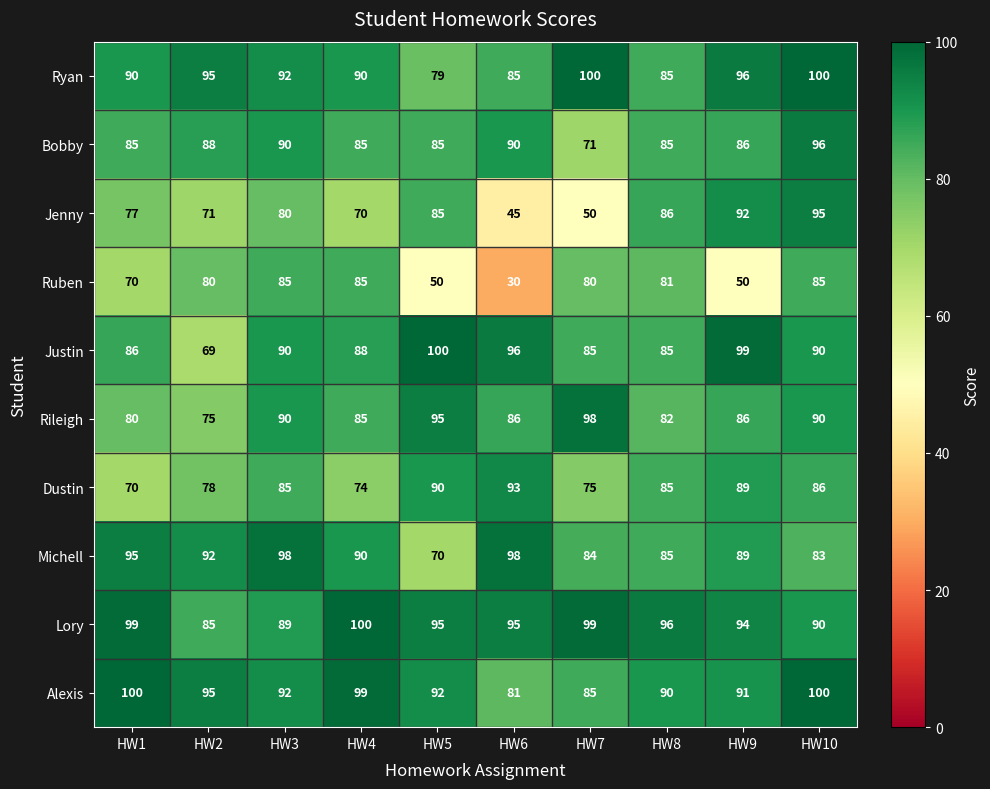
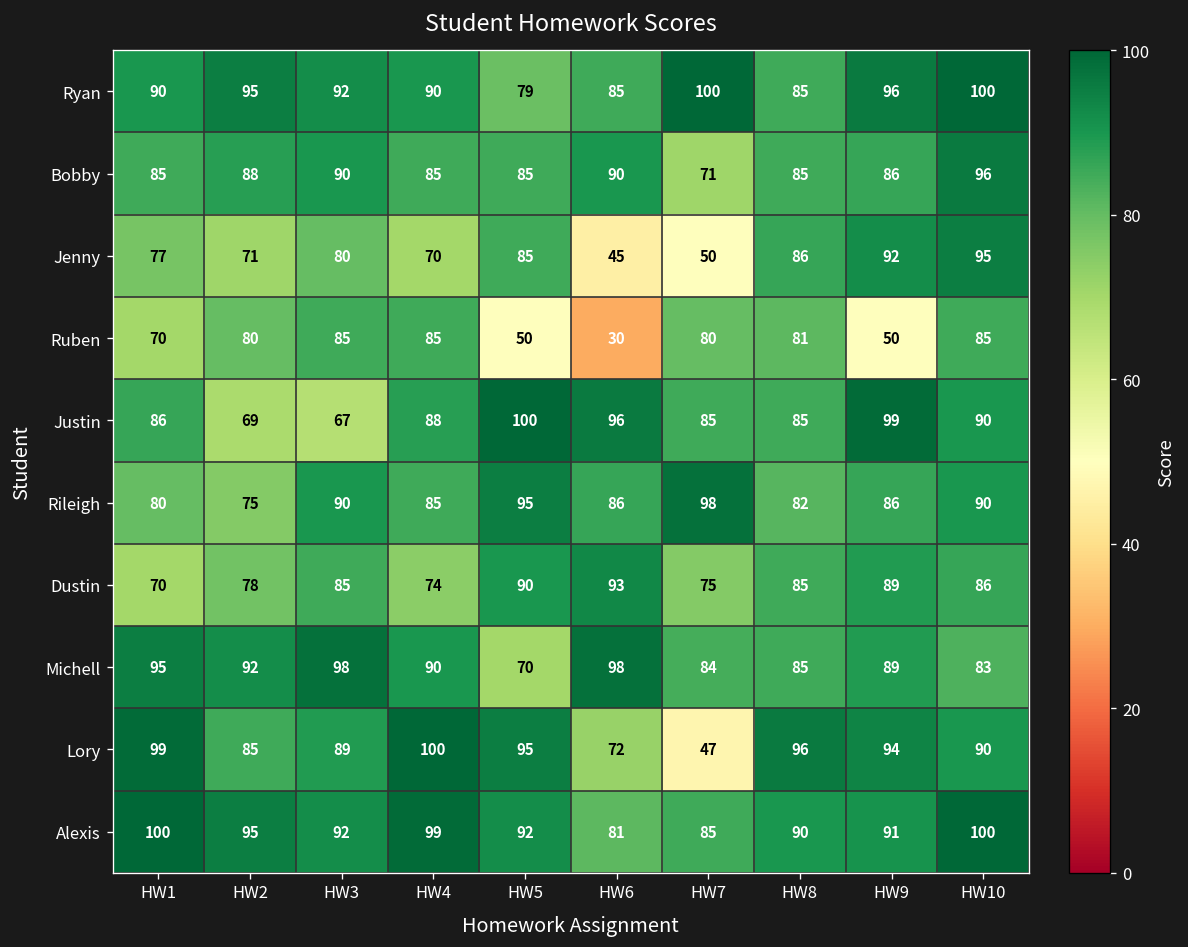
Justin, HW3: 90 -> 67
Lory, HW6: 95 -> 72
Lory, HW7: 99 -> 47
